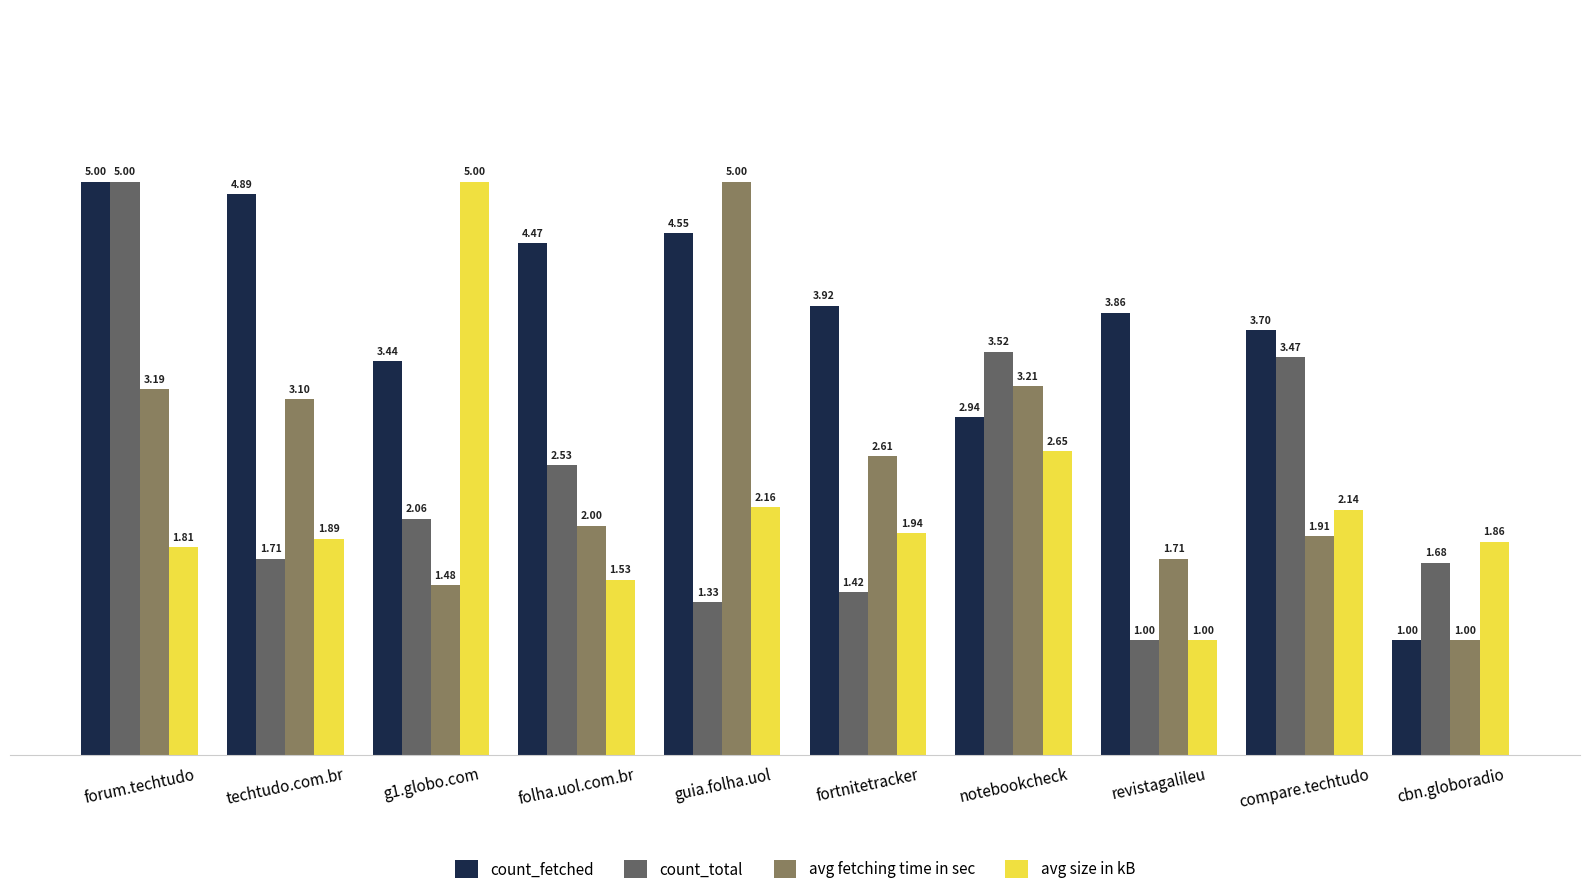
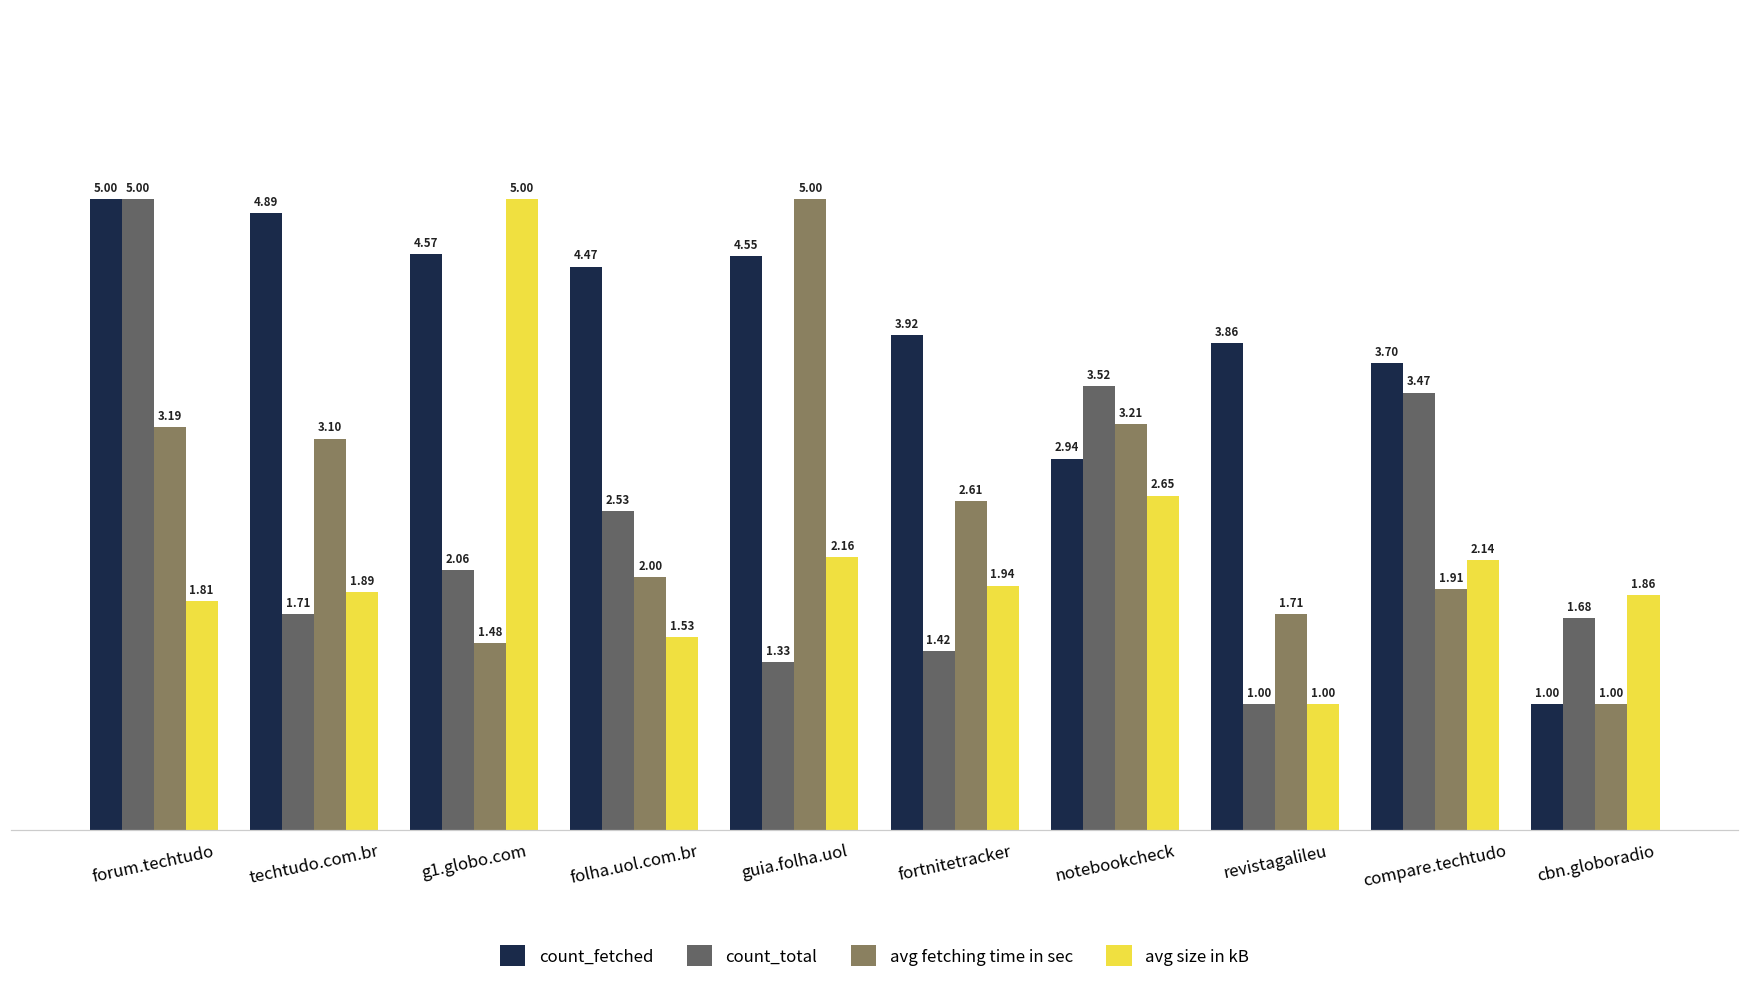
count_fetched, g1.globo.com: 3.44 -> 4.57
